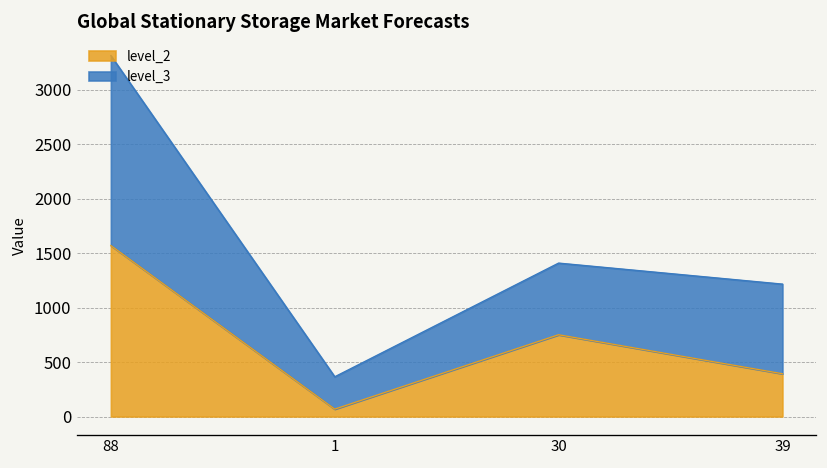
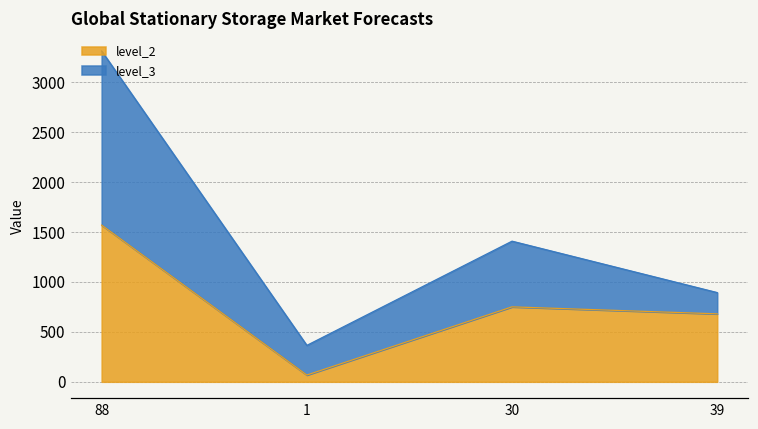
level_2, 39: 400 -> 700
level_3, 39: 800 -> 200
